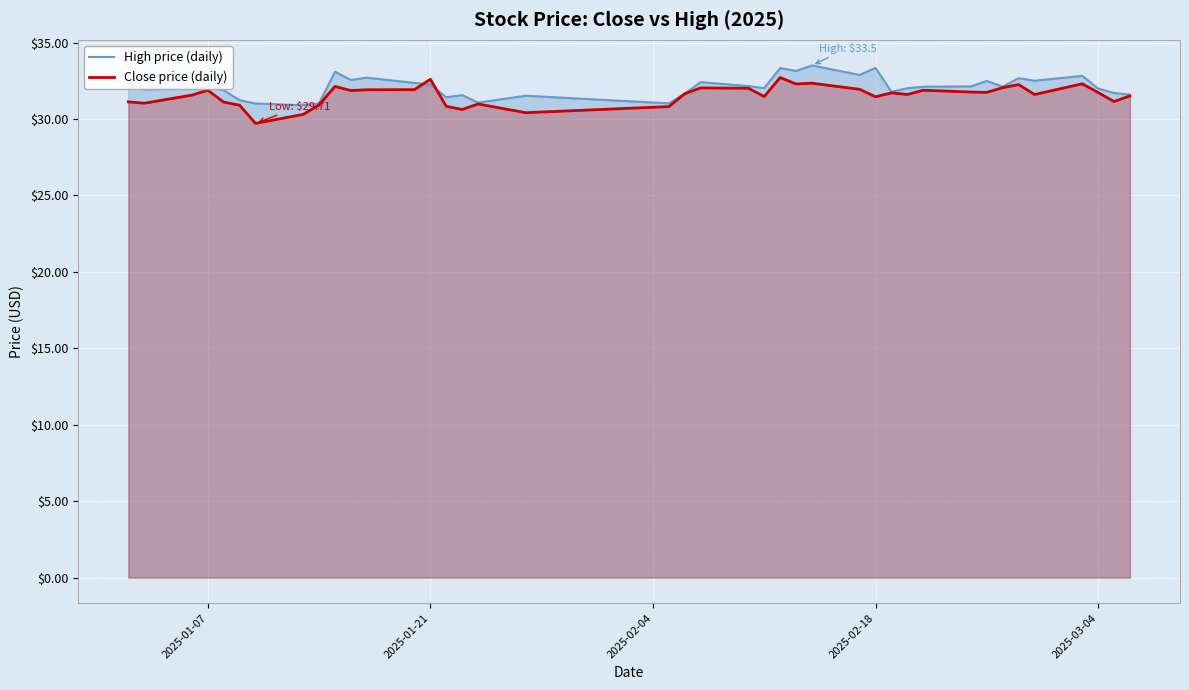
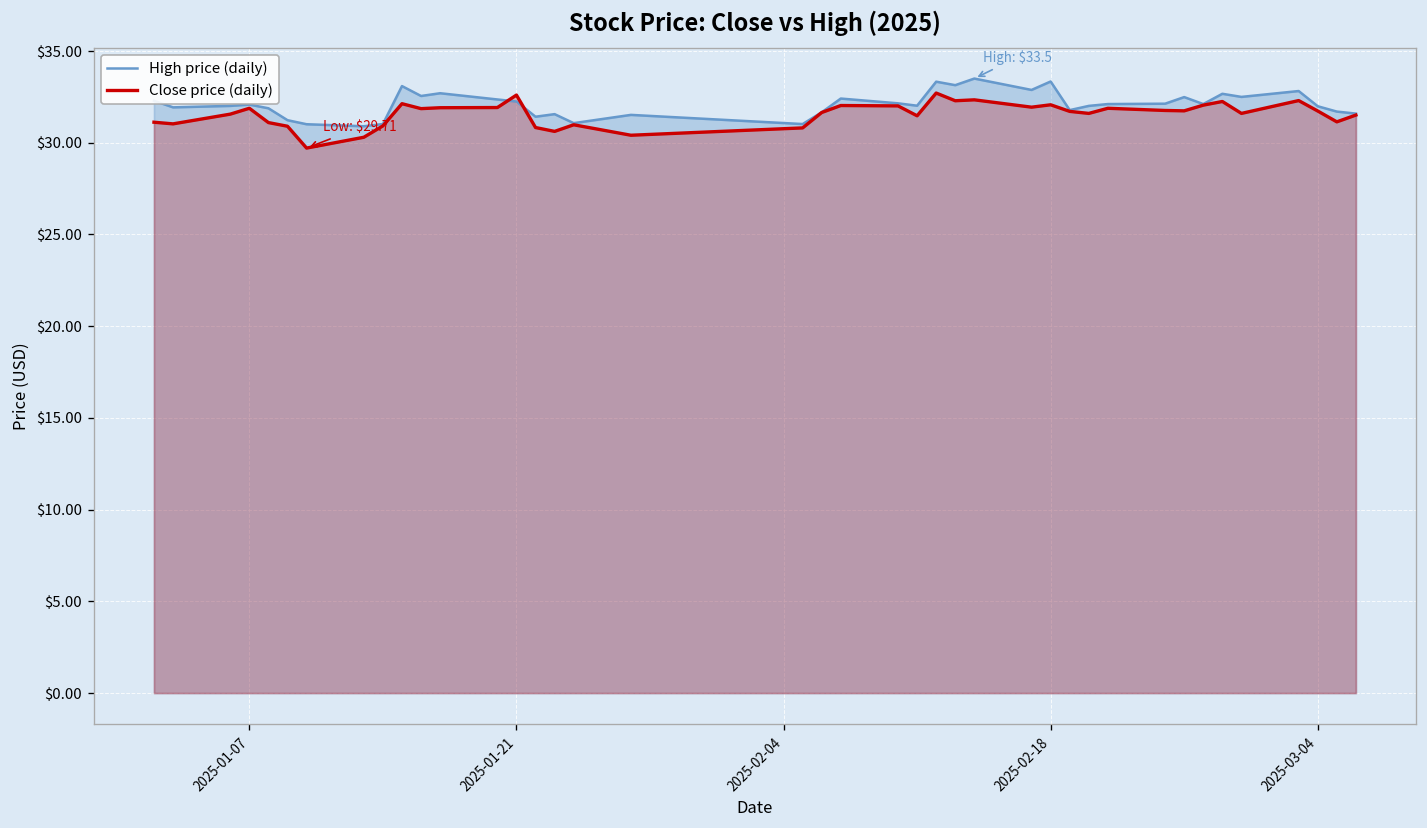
Close price (daily), 2025-02-18: $31.5 -> $32.1
